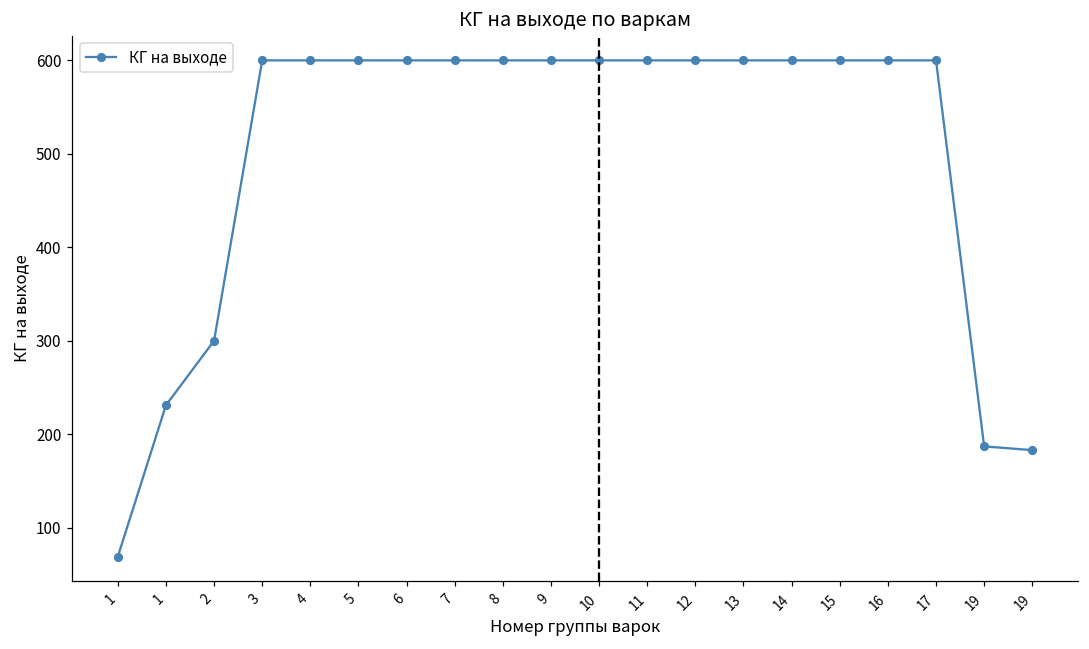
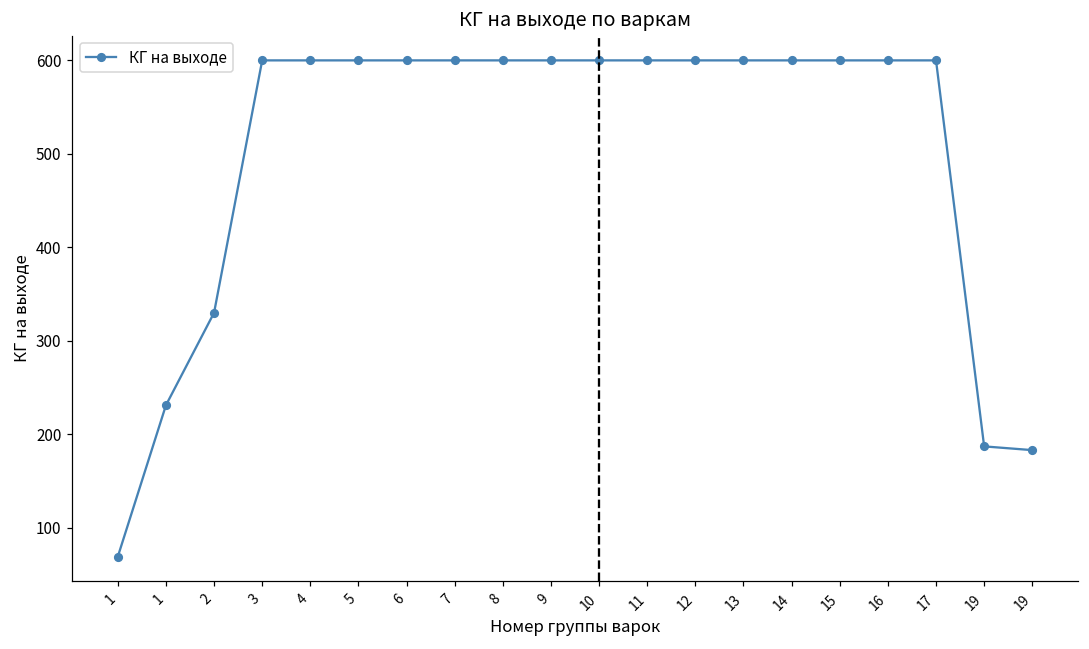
2: 300 -> 330
